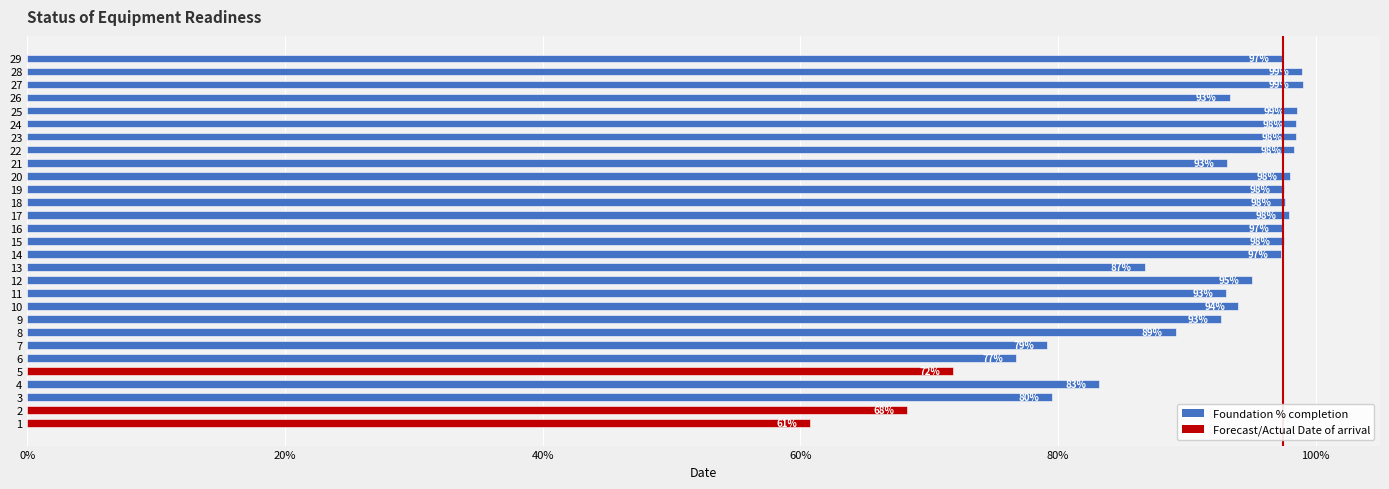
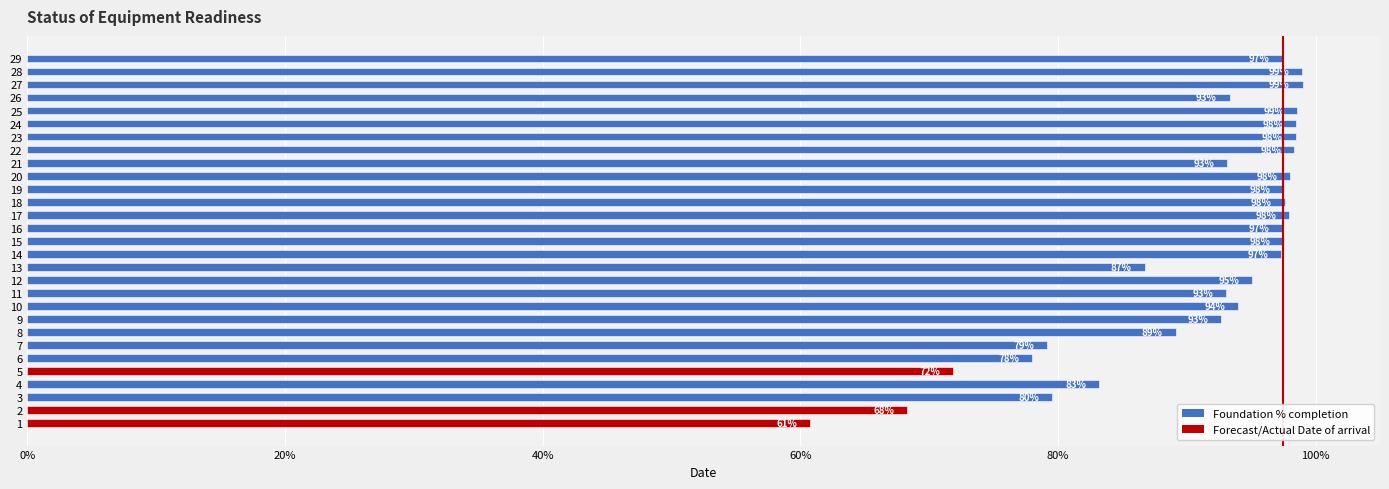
6: 77% -> 78%
